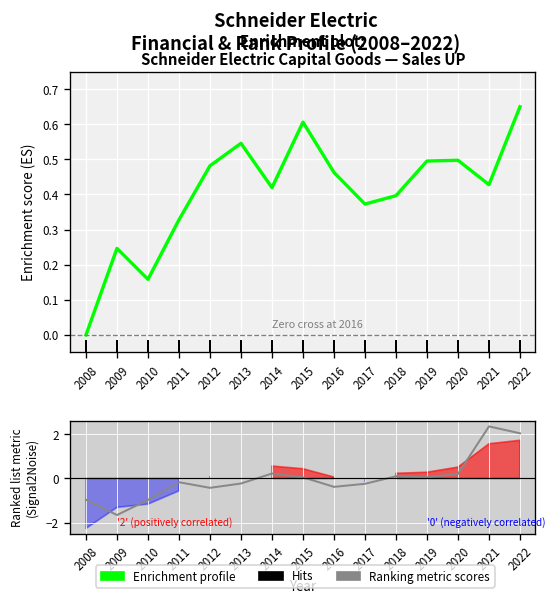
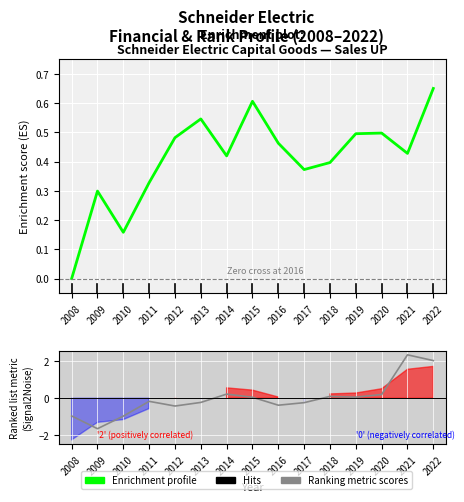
Enrichment plot: Schneider Electric Capital Goods — Sales UP, 2009: 0.25 -> 0.30
